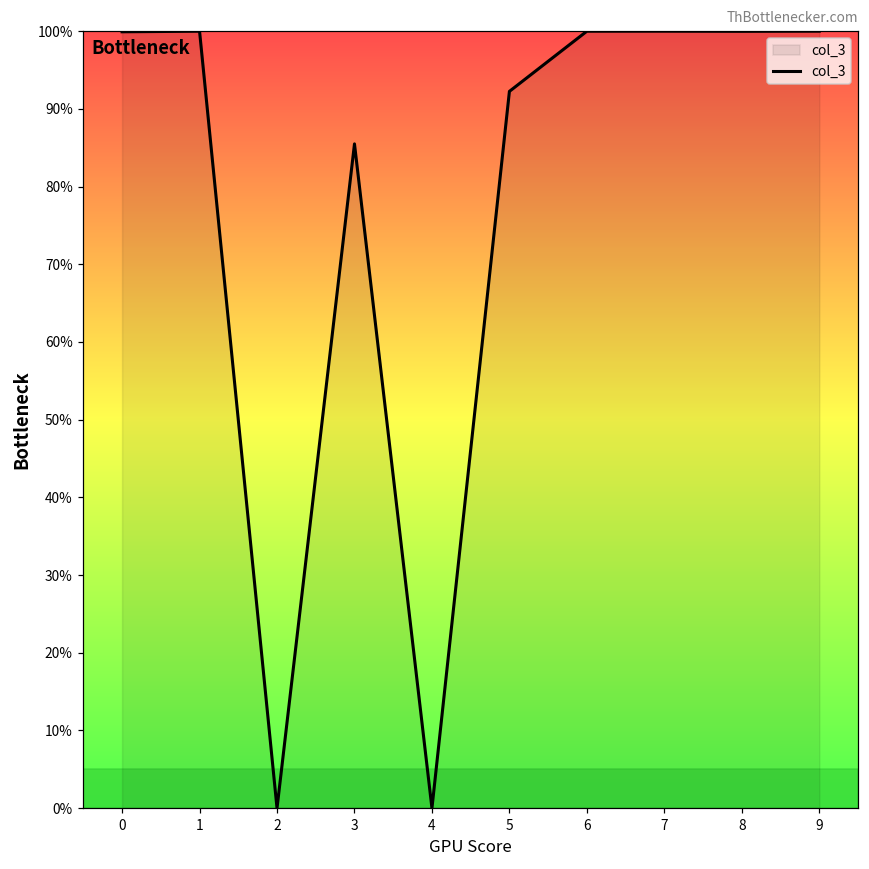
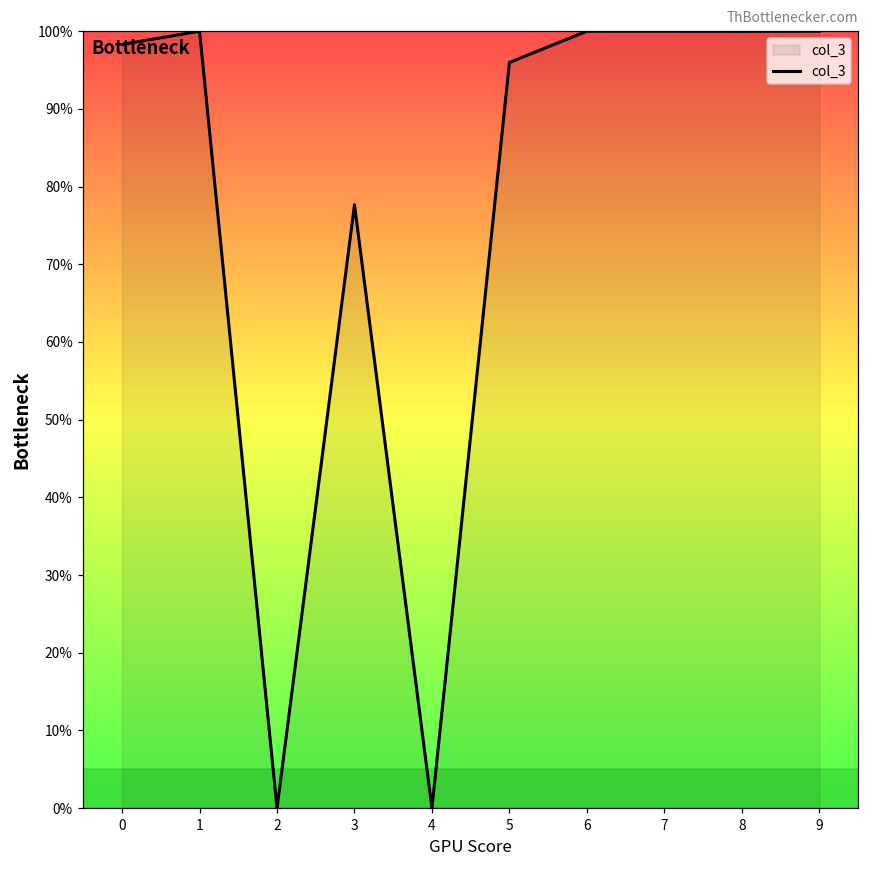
0: 100% -> 98%
3: 85% -> 78%
5: 92% -> 96%
